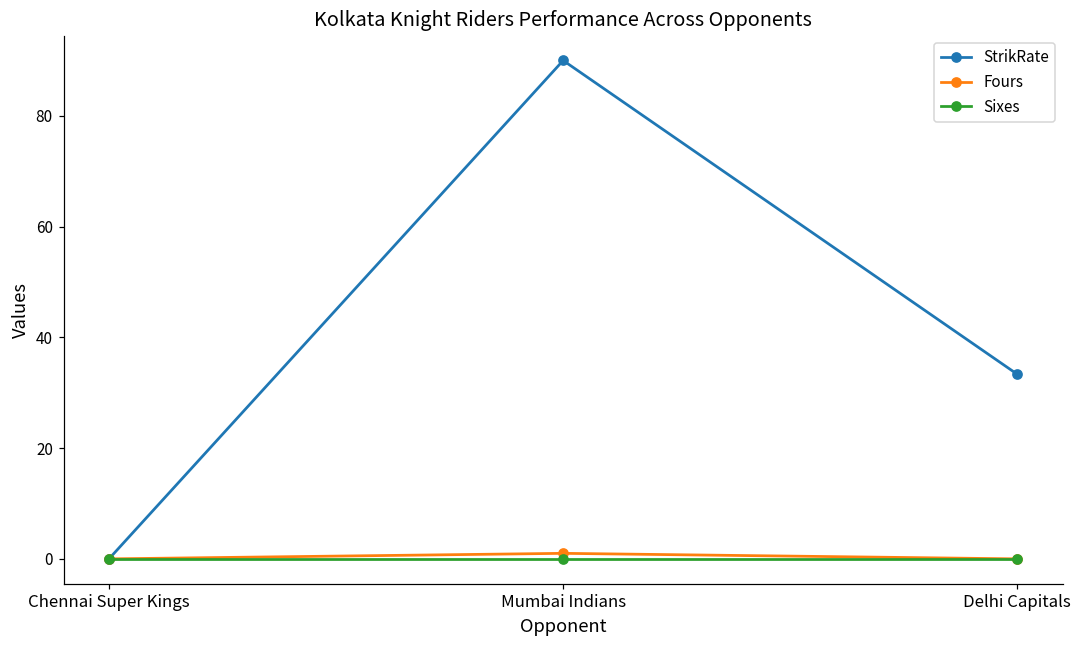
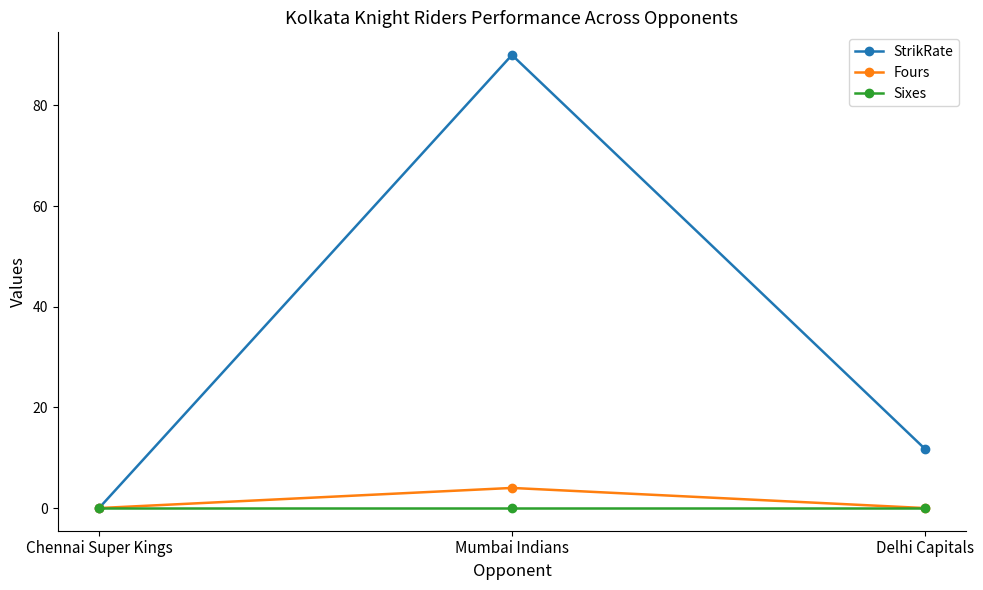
Fours, Mumbai Indians: 1 -> 4
StrikRate, Delhi Capitals: 33 -> 12
